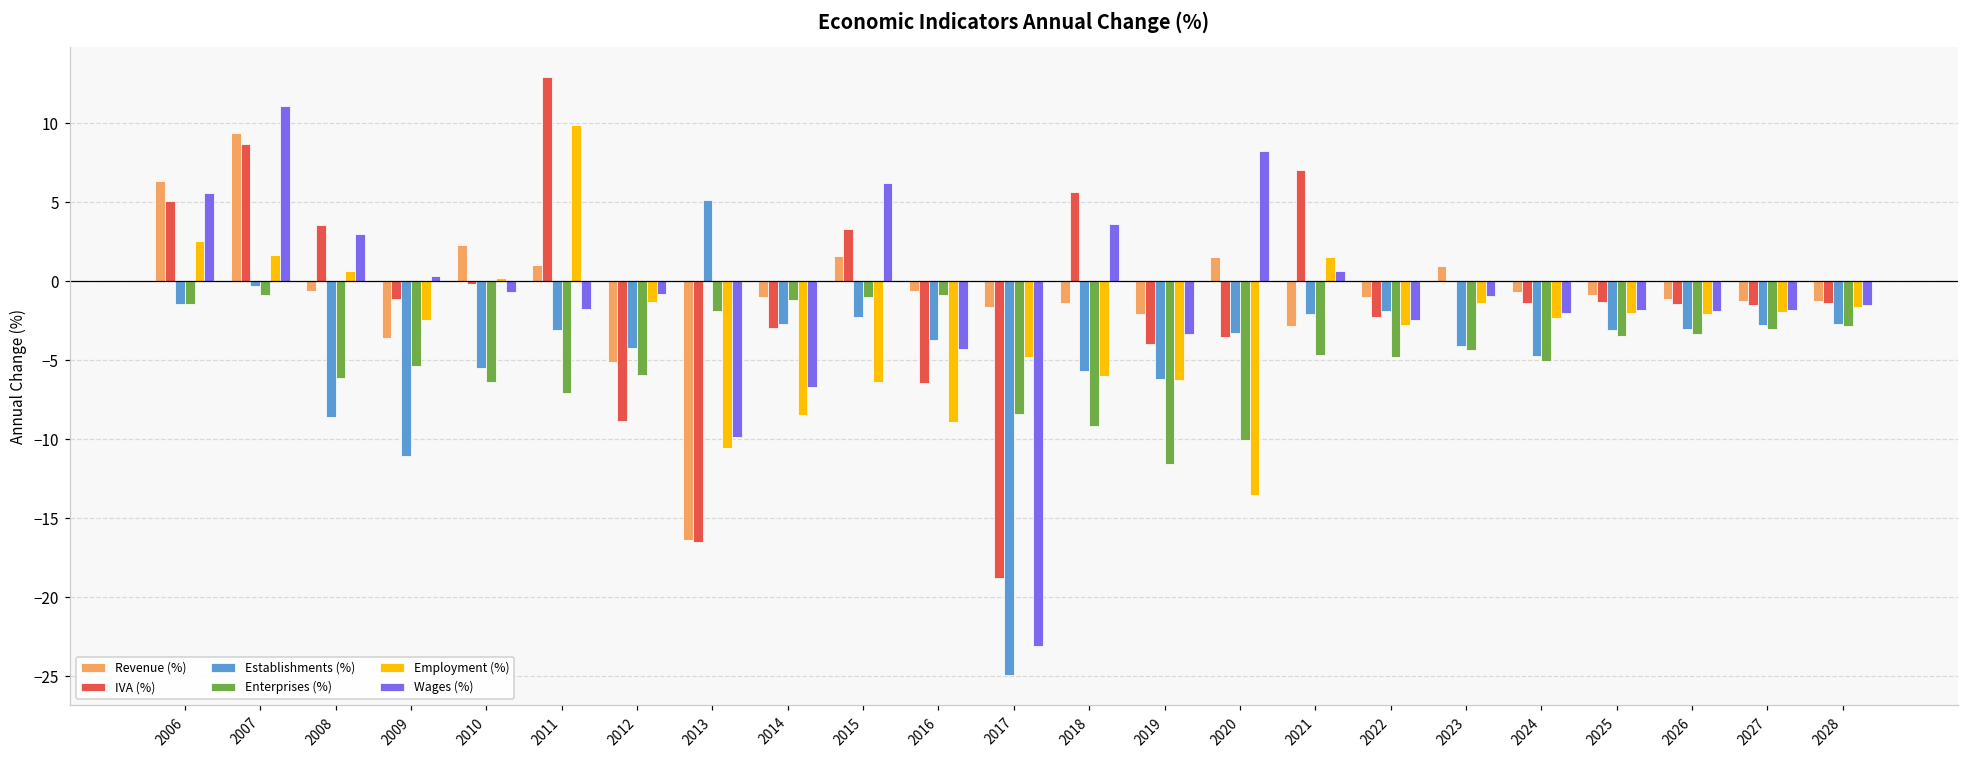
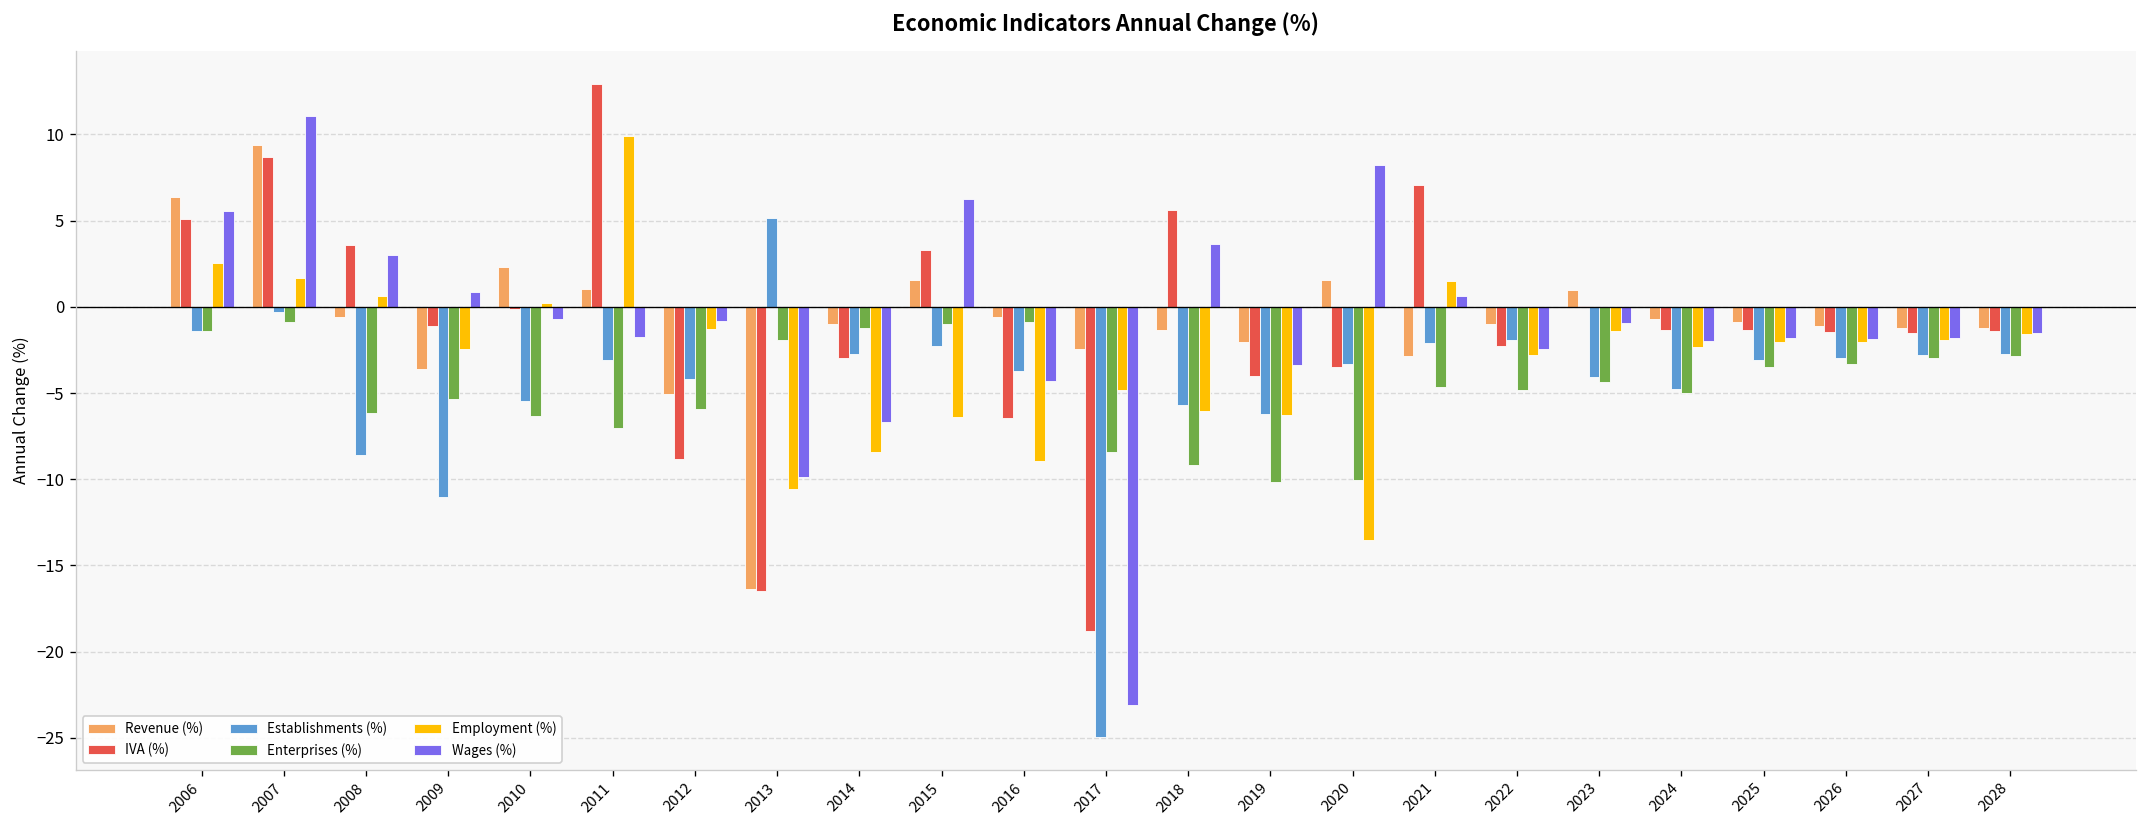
Wages (%), 2009: 0.3 -> 0.9
Revenue (%), 2017: -1.6 -> -2.5
Enterprises (%), 2019: -11.6 -> -10.1
